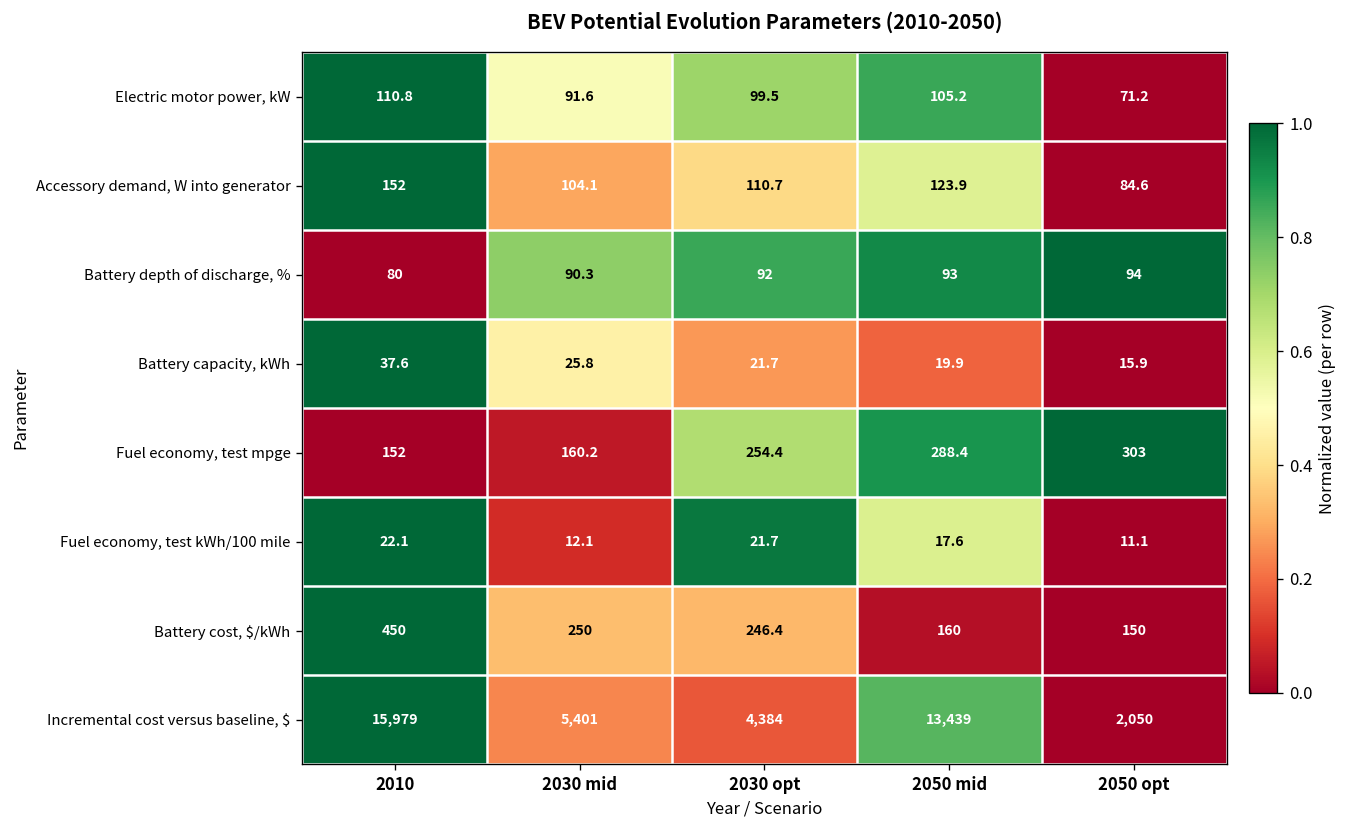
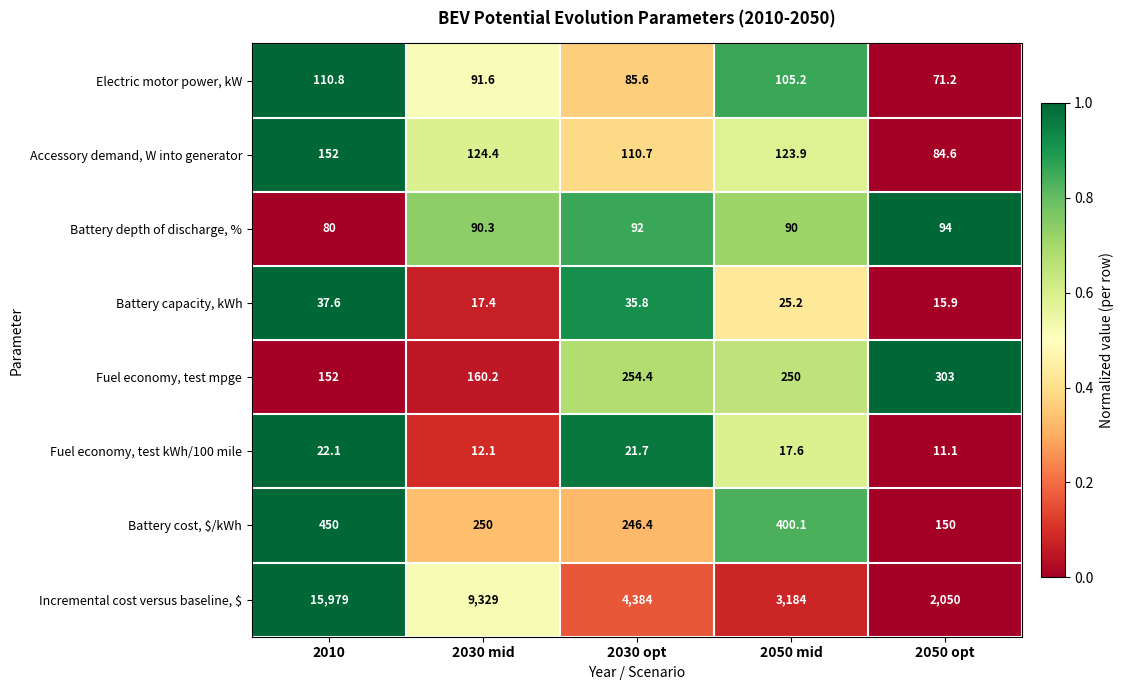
Electric motor power, kW, 2030 opt: 99.5 -> 85.6
Accessory demand, W into generator, 2030 mid: 104.1 -> 124.4
Battery depth of discharge, %, 2050 mid: 93 -> 90
Battery capacity, kWh, 2030 mid: 25.8 -> 17.4
Battery capacity, kWh, 2030 opt: 21.7 -> 35.8
Battery capacity, kWh, 2050 mid: 19.9 -> 25.2
Fuel economy, test mpge, 2050 mid: 288.4 -> 250
Battery cost, $/kWh, 2050 mid: 160 -> 400.1
Incremental cost versus baseline, $, 2030 mid: 5,401 -> 9,329
Incremental cost versus baseline, $, 2050 mid: 13,439 -> 3,184
